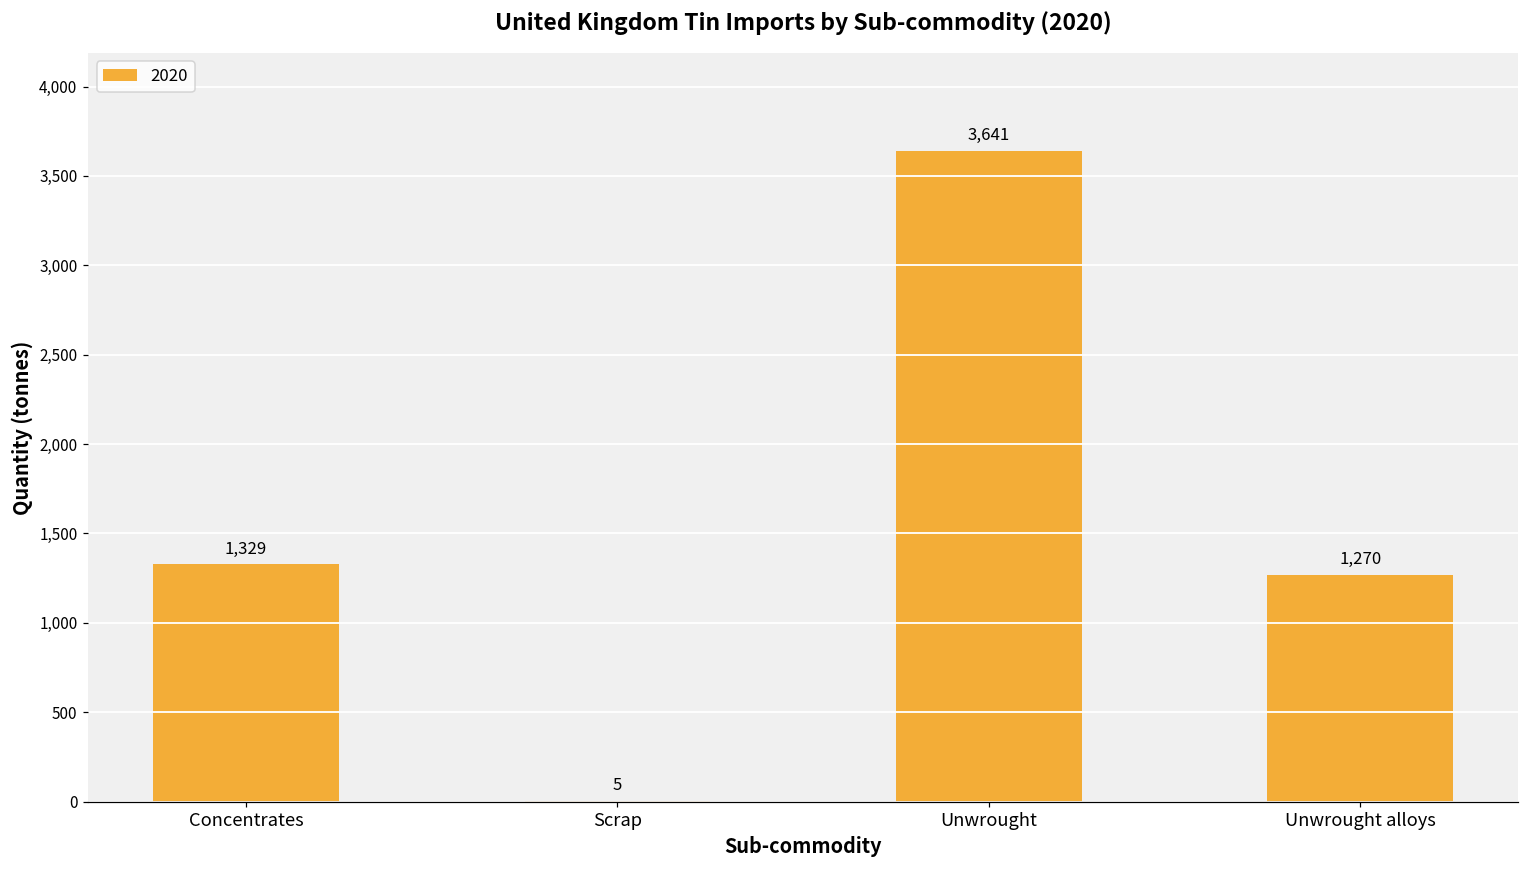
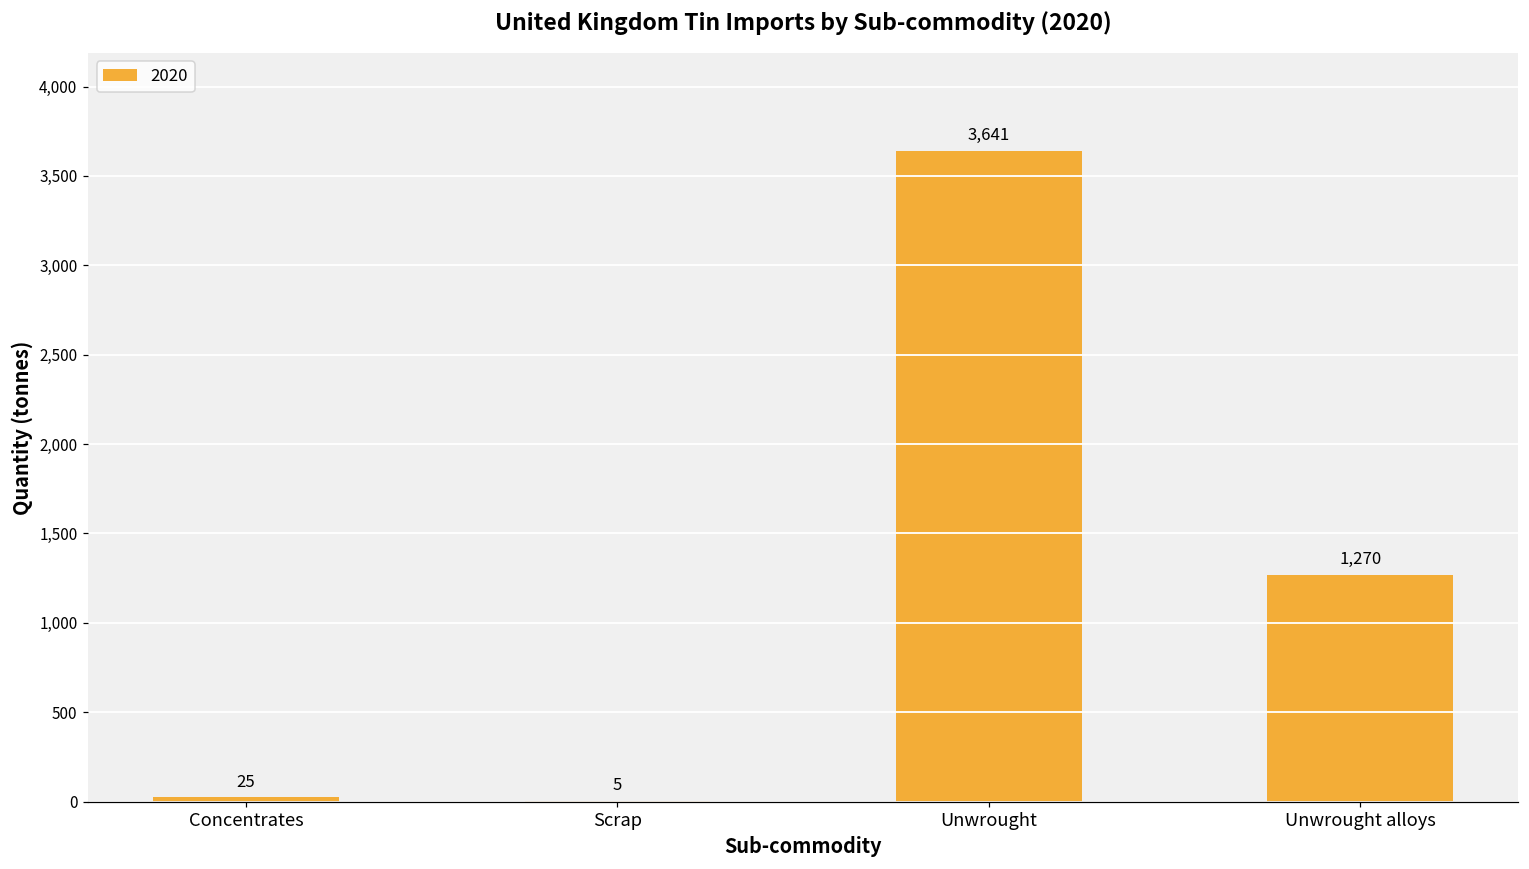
Concentrates: 1,329 -> 25
